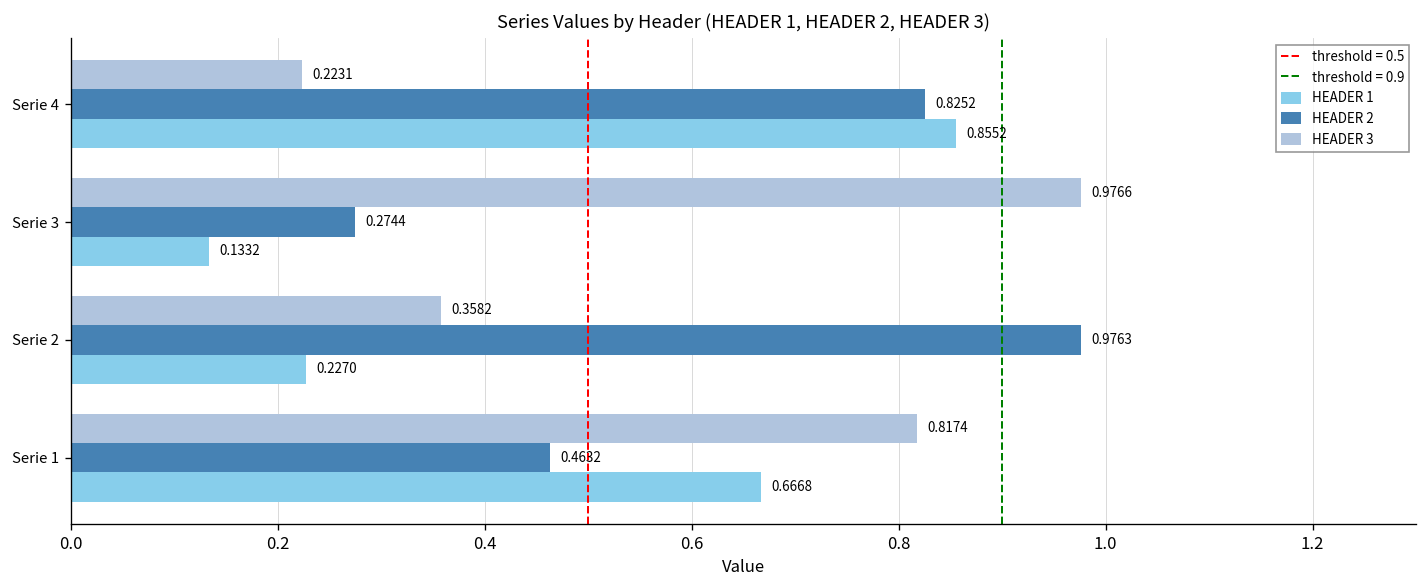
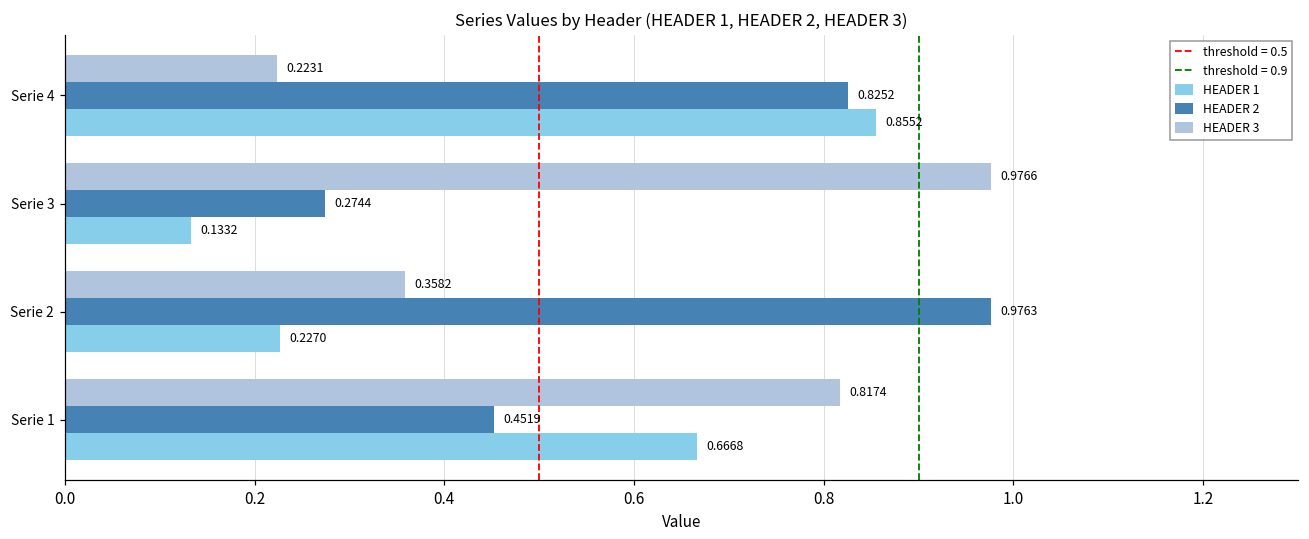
HEADER 2, Serie 1: 0.4632 -> 0.4519
